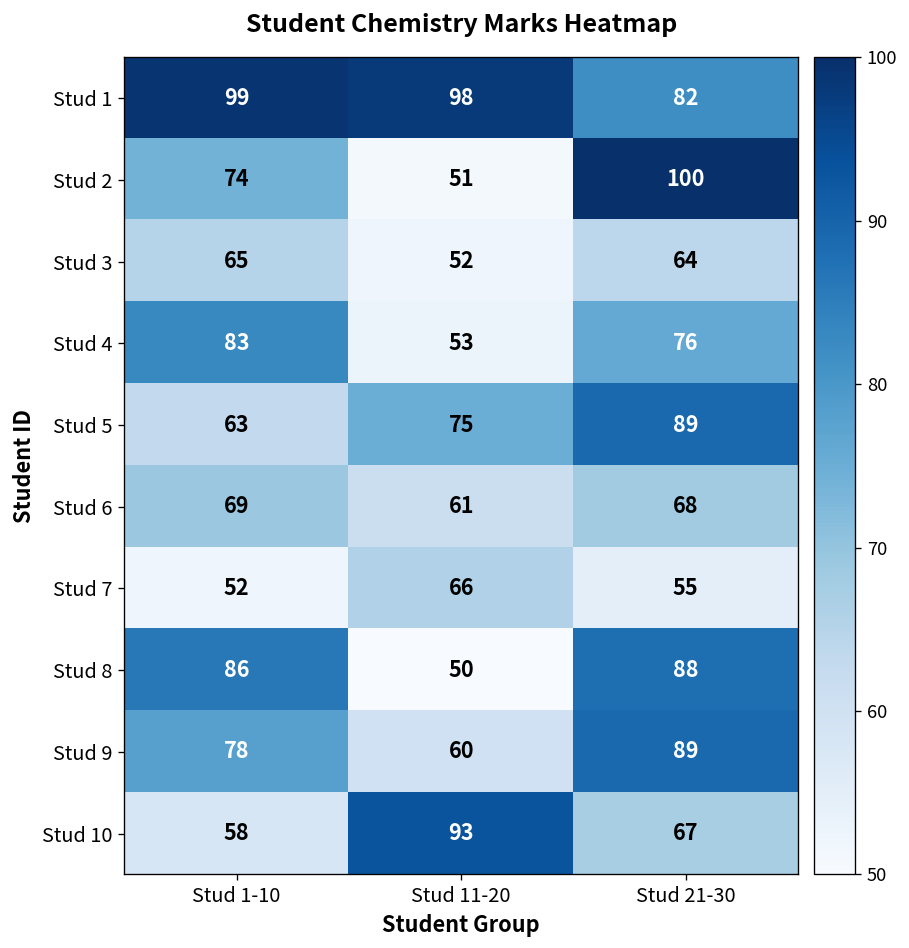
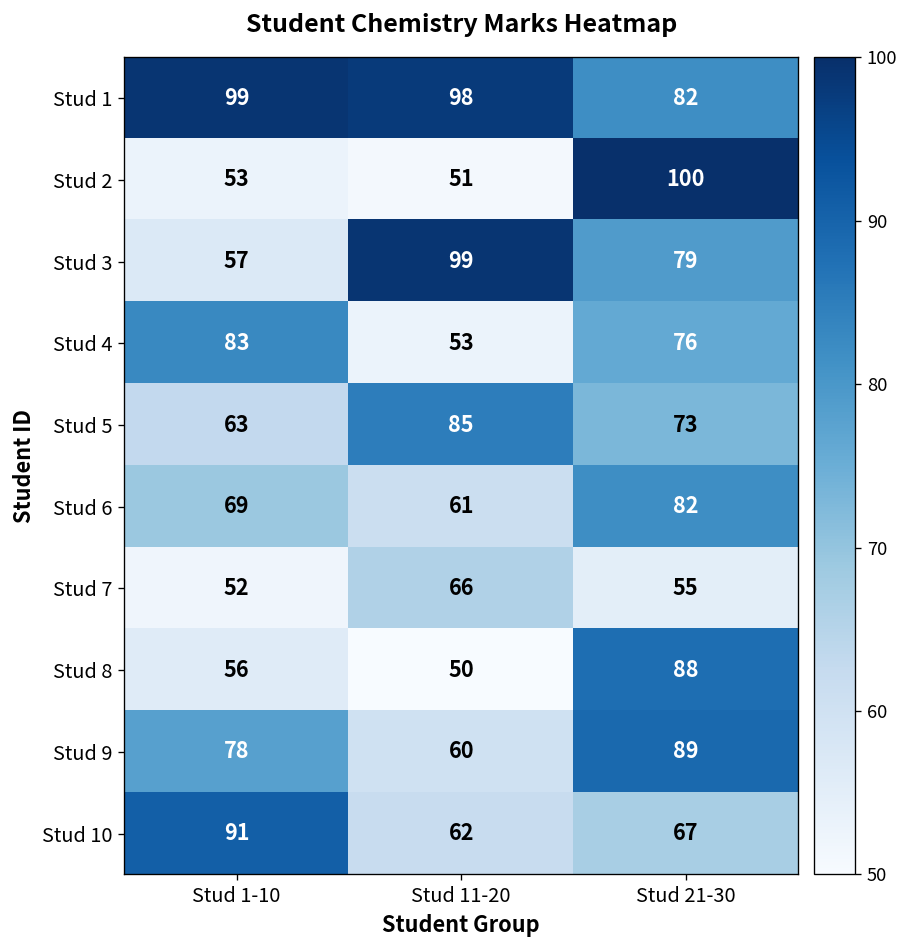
Stud 2, Stud 1-10: 74 -> 53
Stud 3, Stud 1-10: 65 -> 57
Stud 3, Stud 11-20: 52 -> 99
Stud 3, Stud 21-30: 64 -> 79
Stud 5, Stud 11-20: 75 -> 85
Stud 5, Stud 21-30: 89 -> 73
Stud 6, Stud 21-30: 68 -> 82
Stud 8, Stud 1-10: 86 -> 56
Stud 10, Stud 1-10: 58 -> 91
Stud 10, Stud 11-20: 93 -> 62
